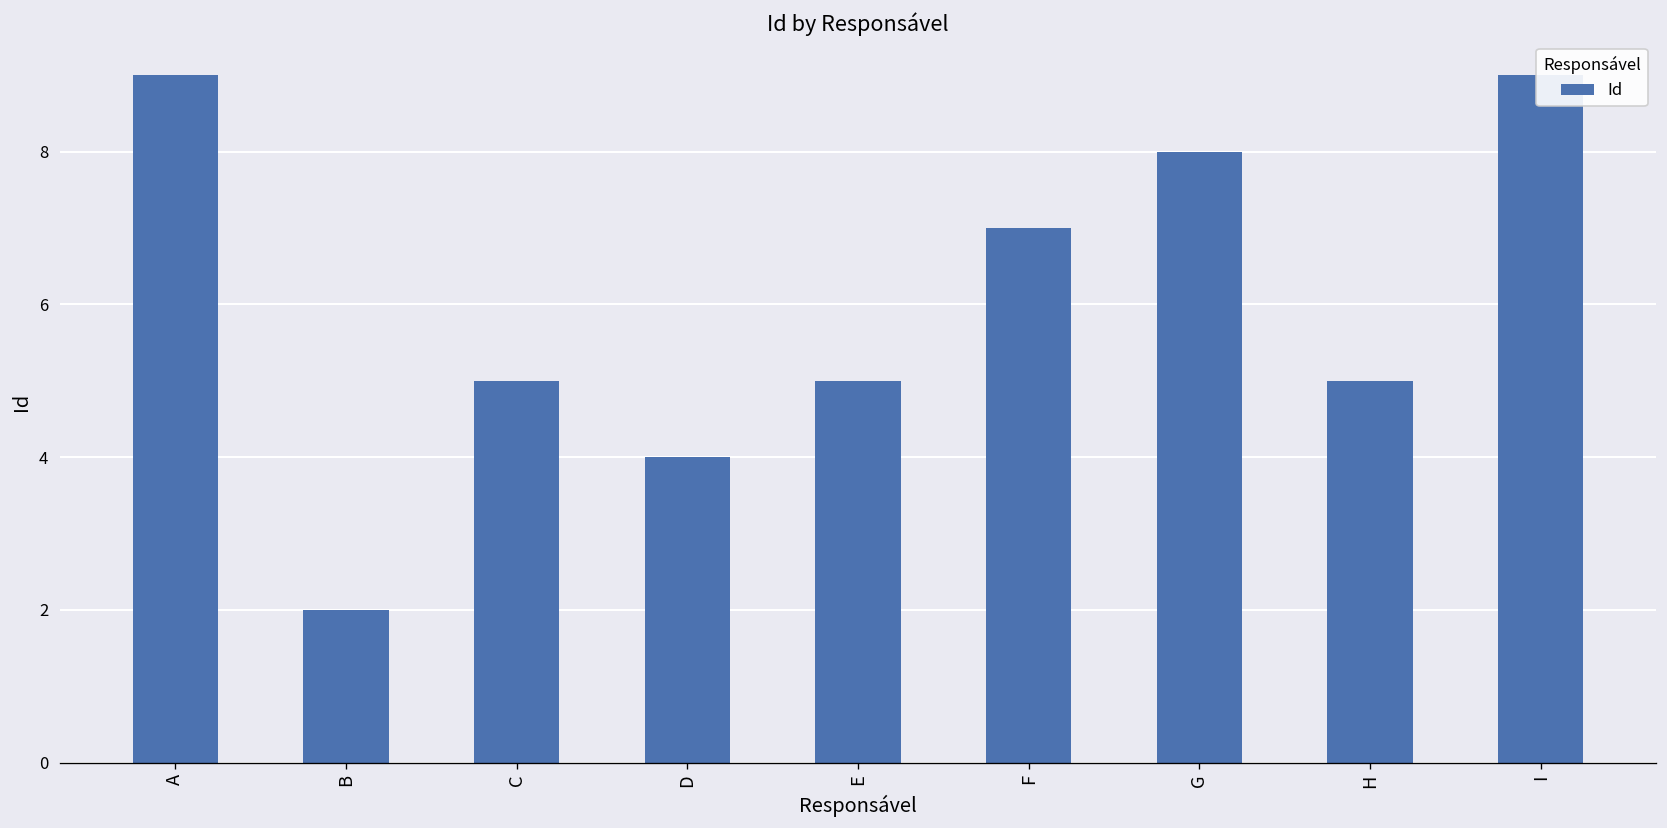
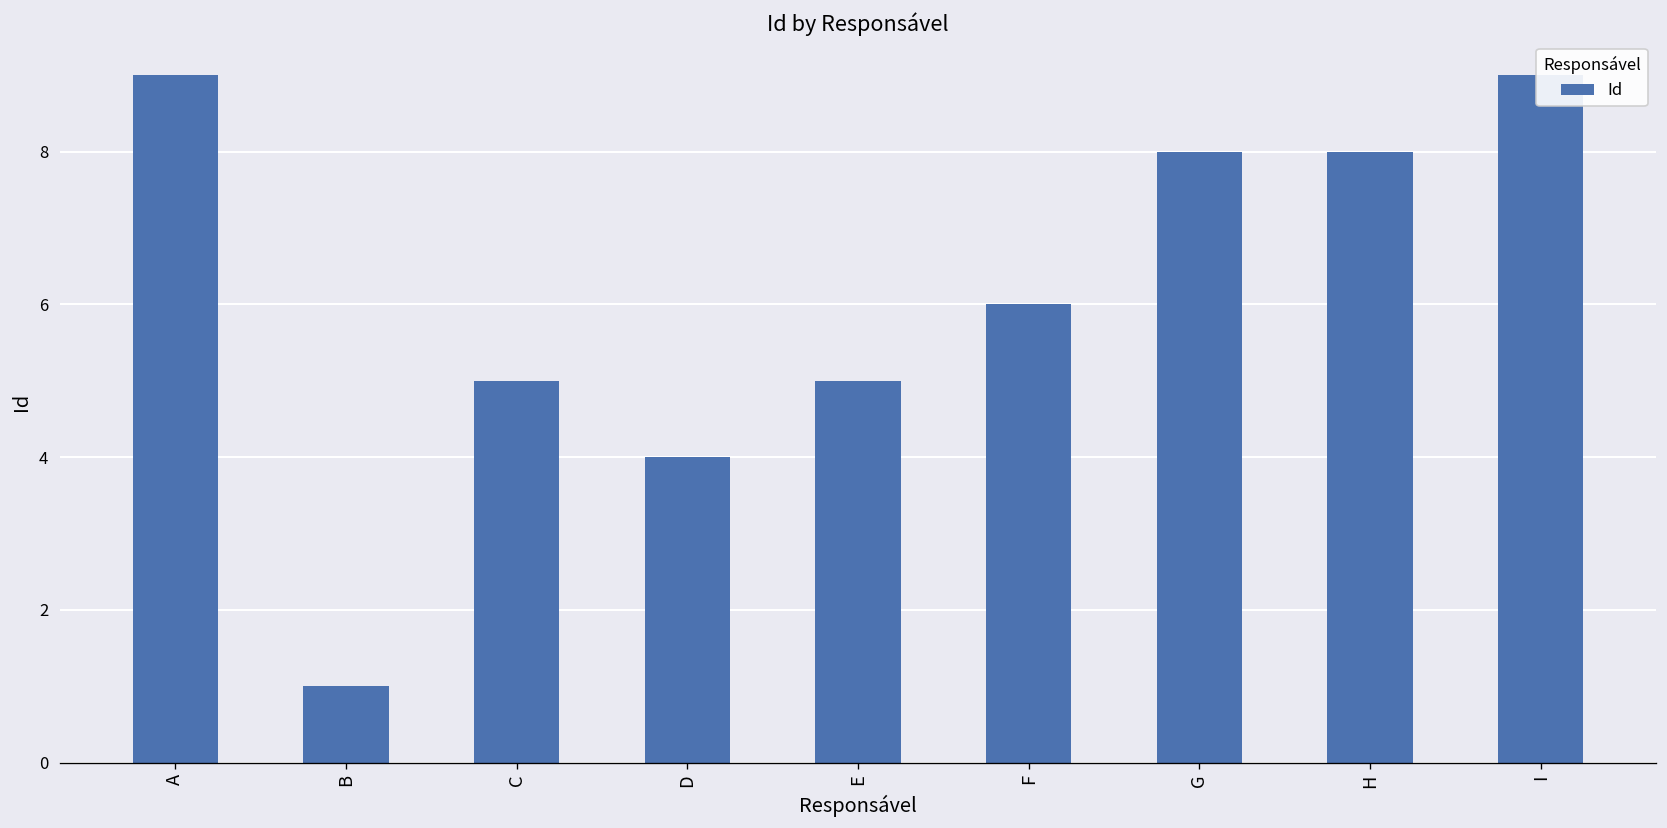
B: 2 -> 1
F: 7 -> 6
H: 5 -> 8
